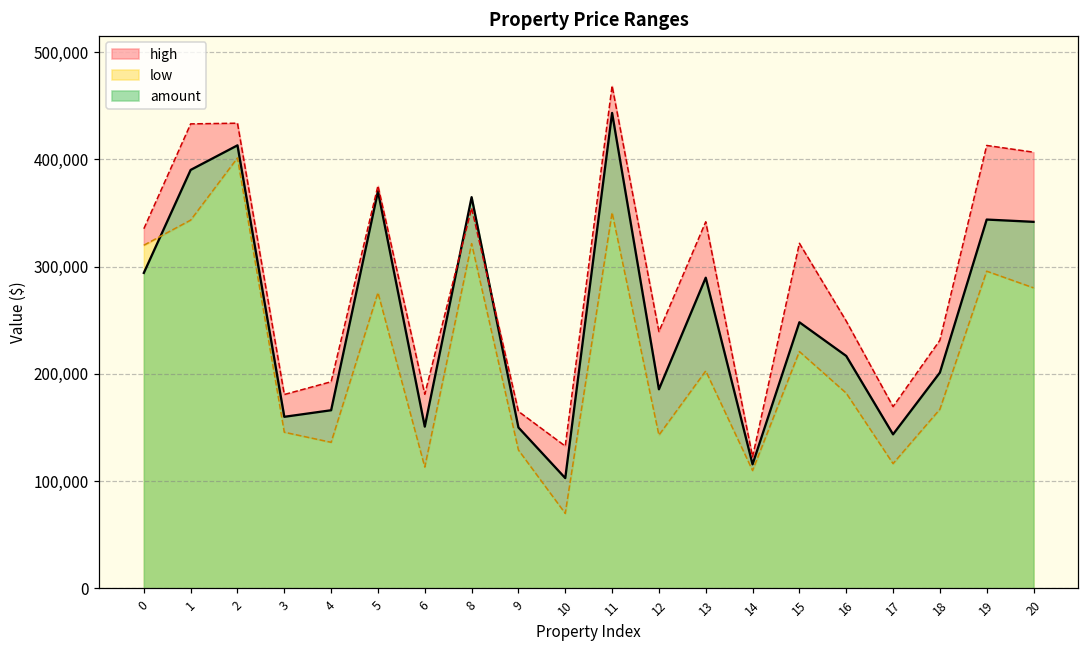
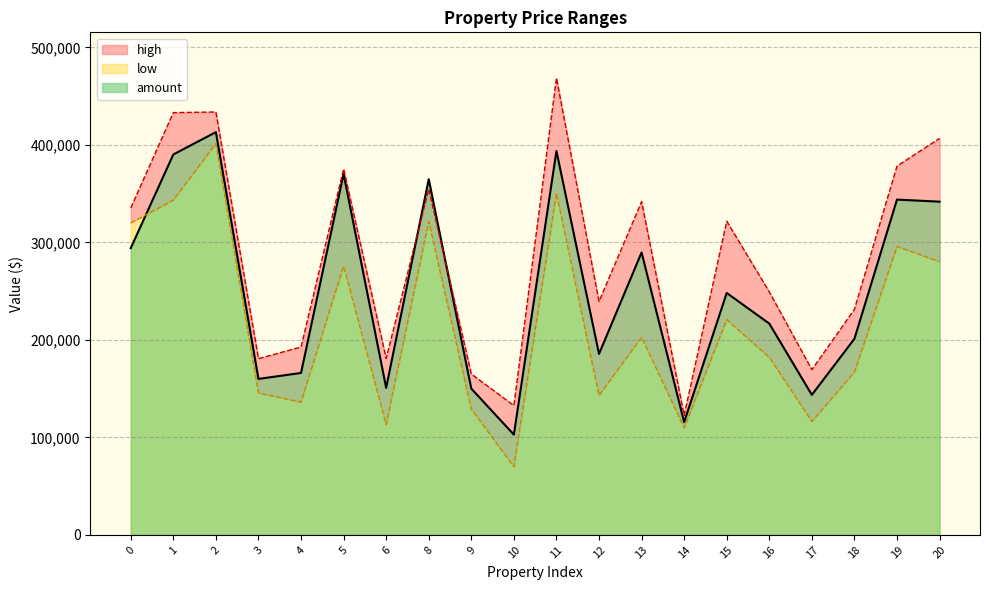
amount, 11: 440,000 -> 390,000
high, 19: 410,000 -> 380,000
